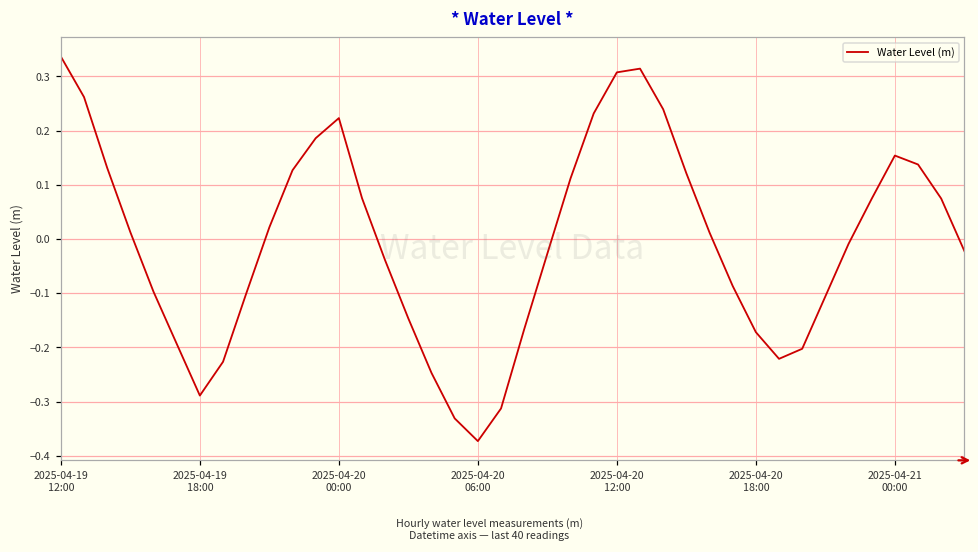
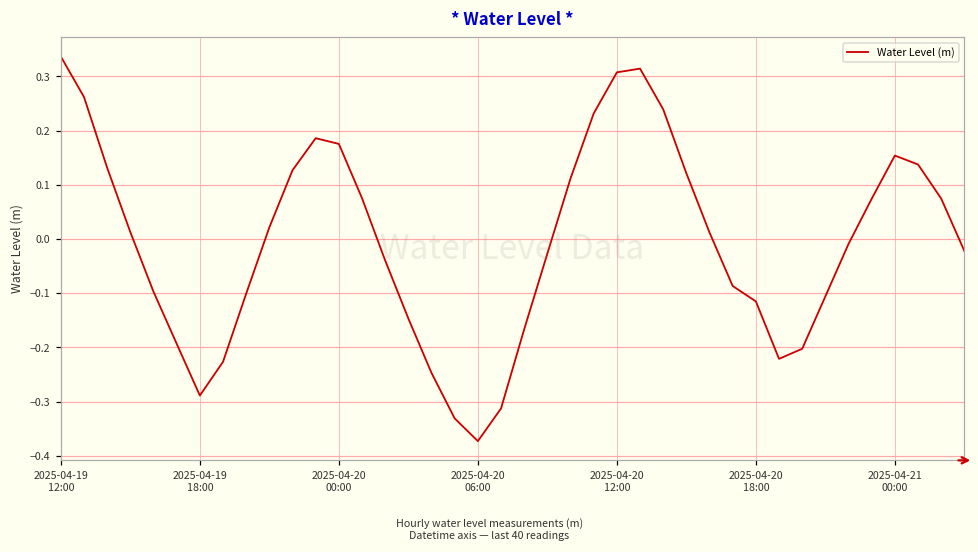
2025-04-20 00:00: 0.22 -> 0.18
2025-04-20 18:00: -0.17 -> -0.12
